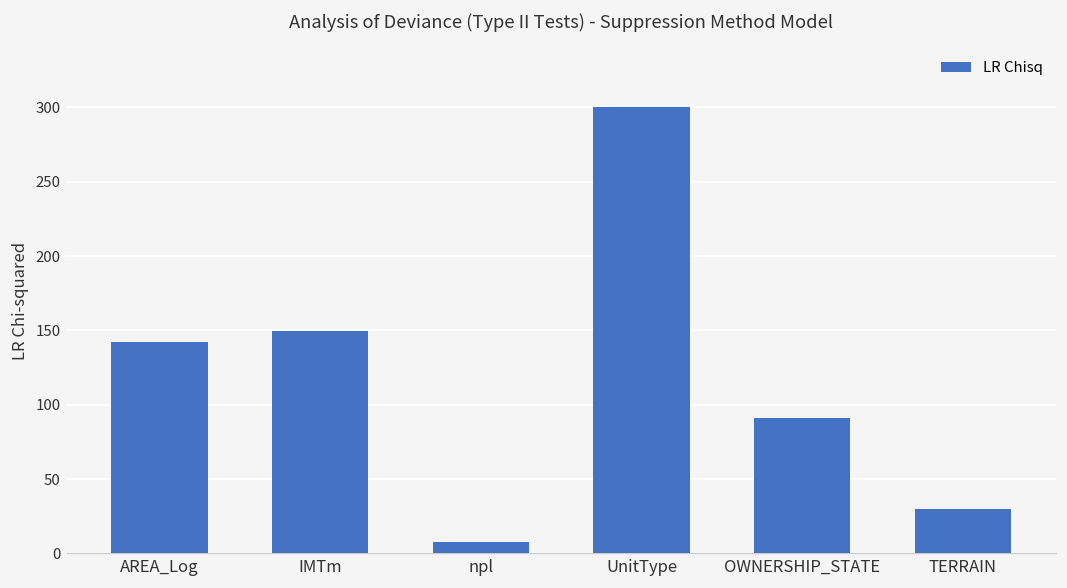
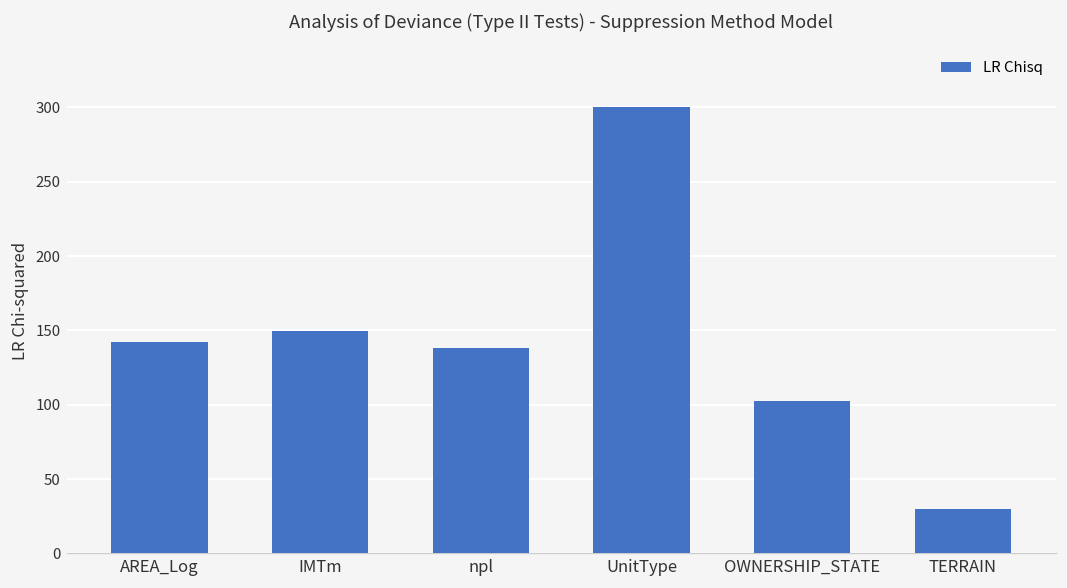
npl: 8 -> 138
OWNERSHIP_STATE: 91 -> 103
